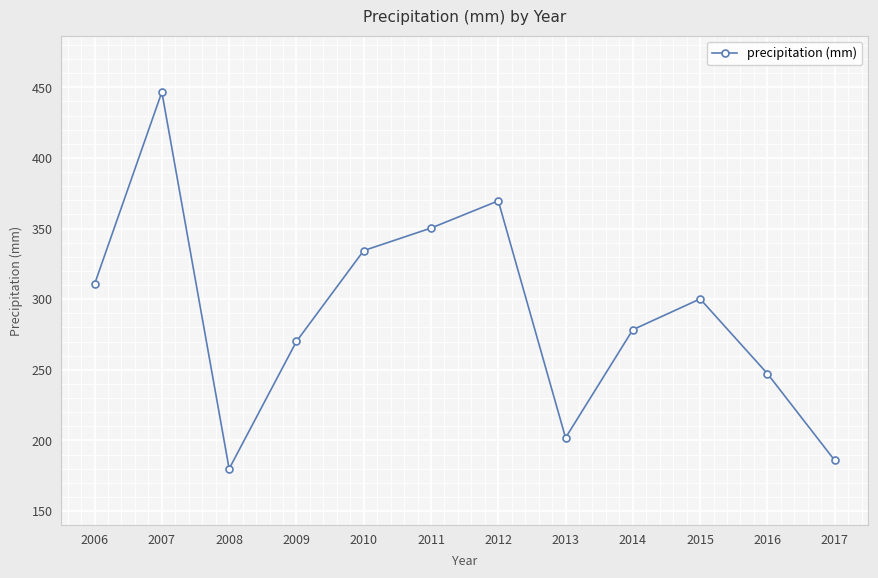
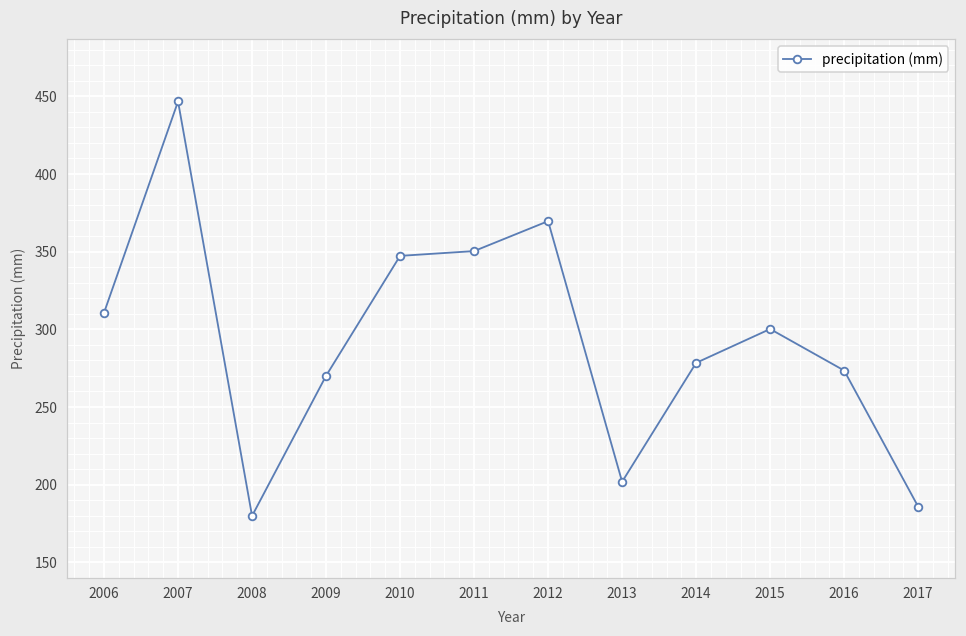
2010: 334 -> 347
2016: 247 -> 273
